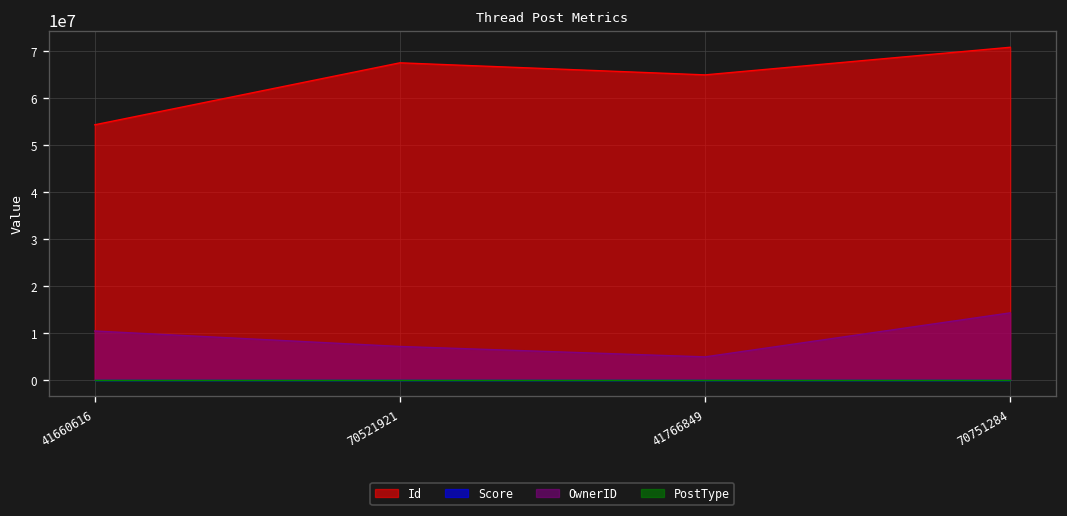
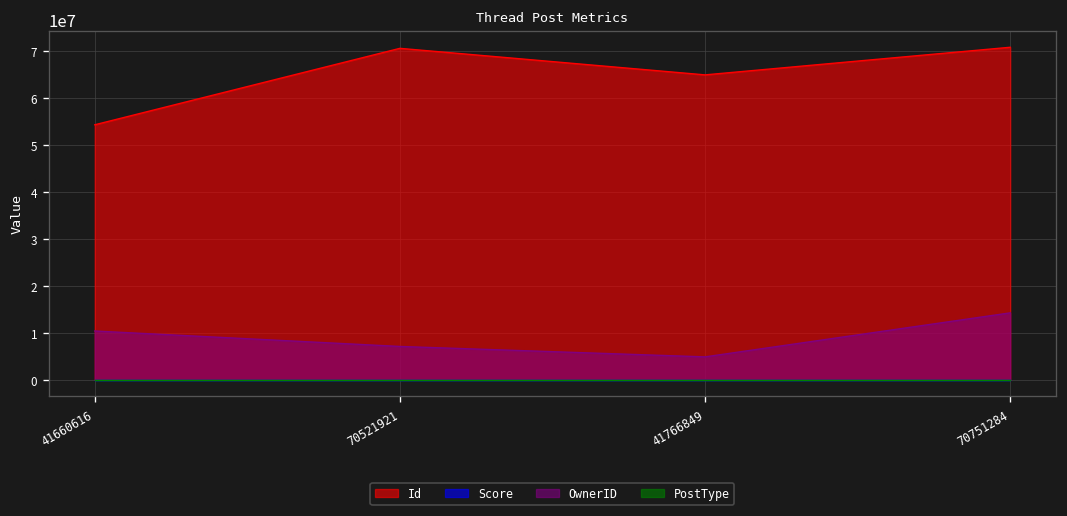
Id, 70521921: 67000000 -> 71000000
